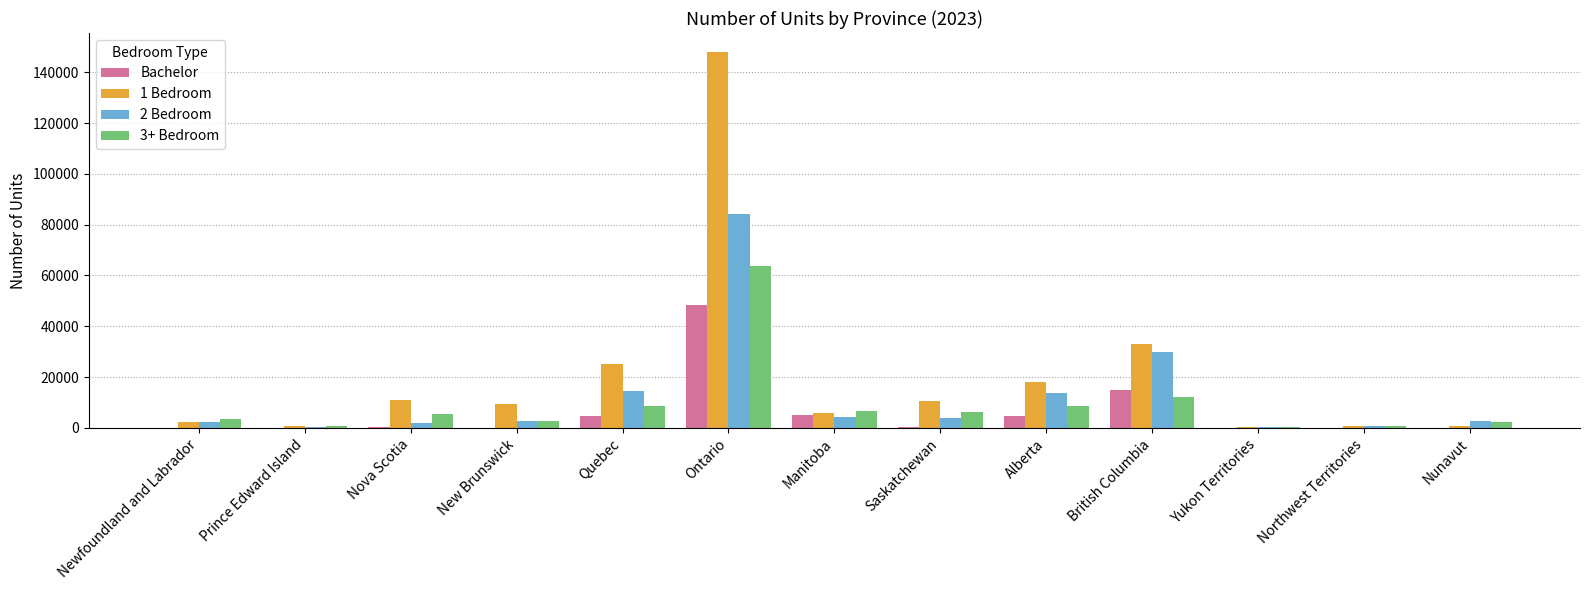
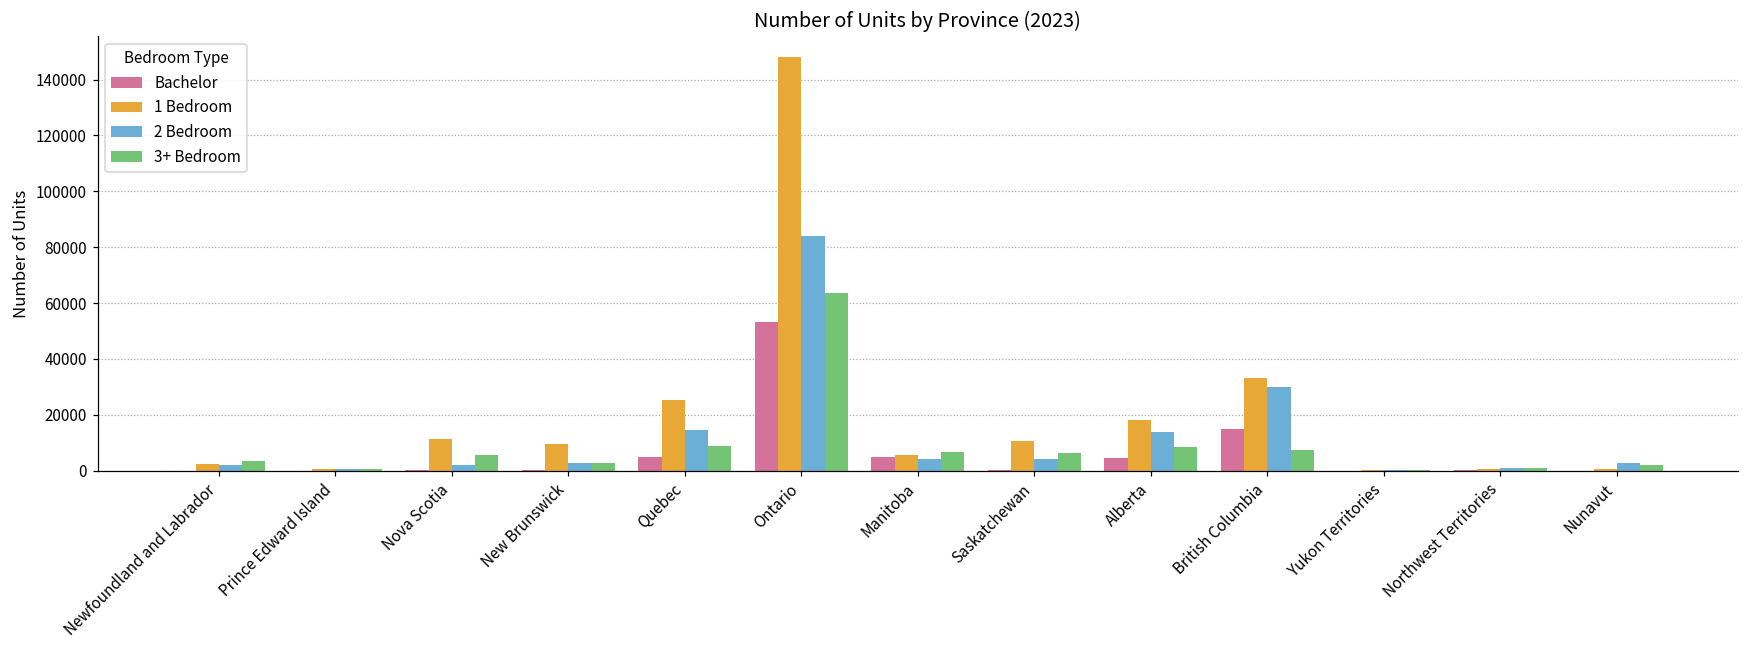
Bachelor, Ontario: 48000 -> 53000
3+ Bedroom, British Columbia: 12000 -> 8000
